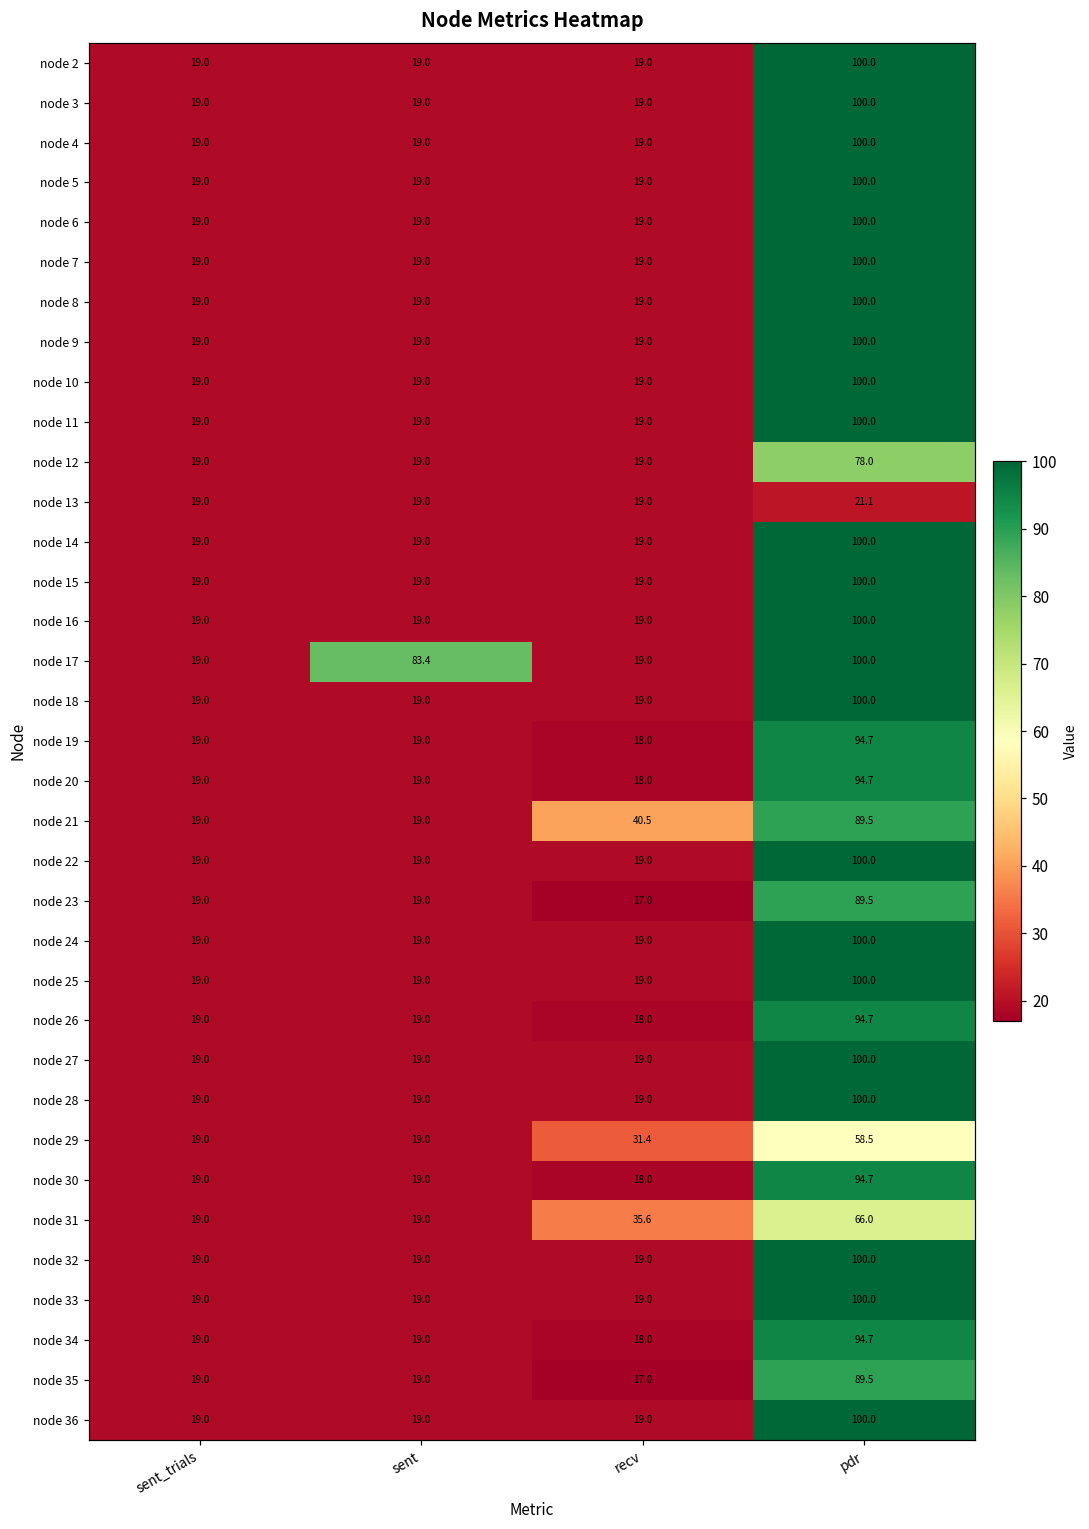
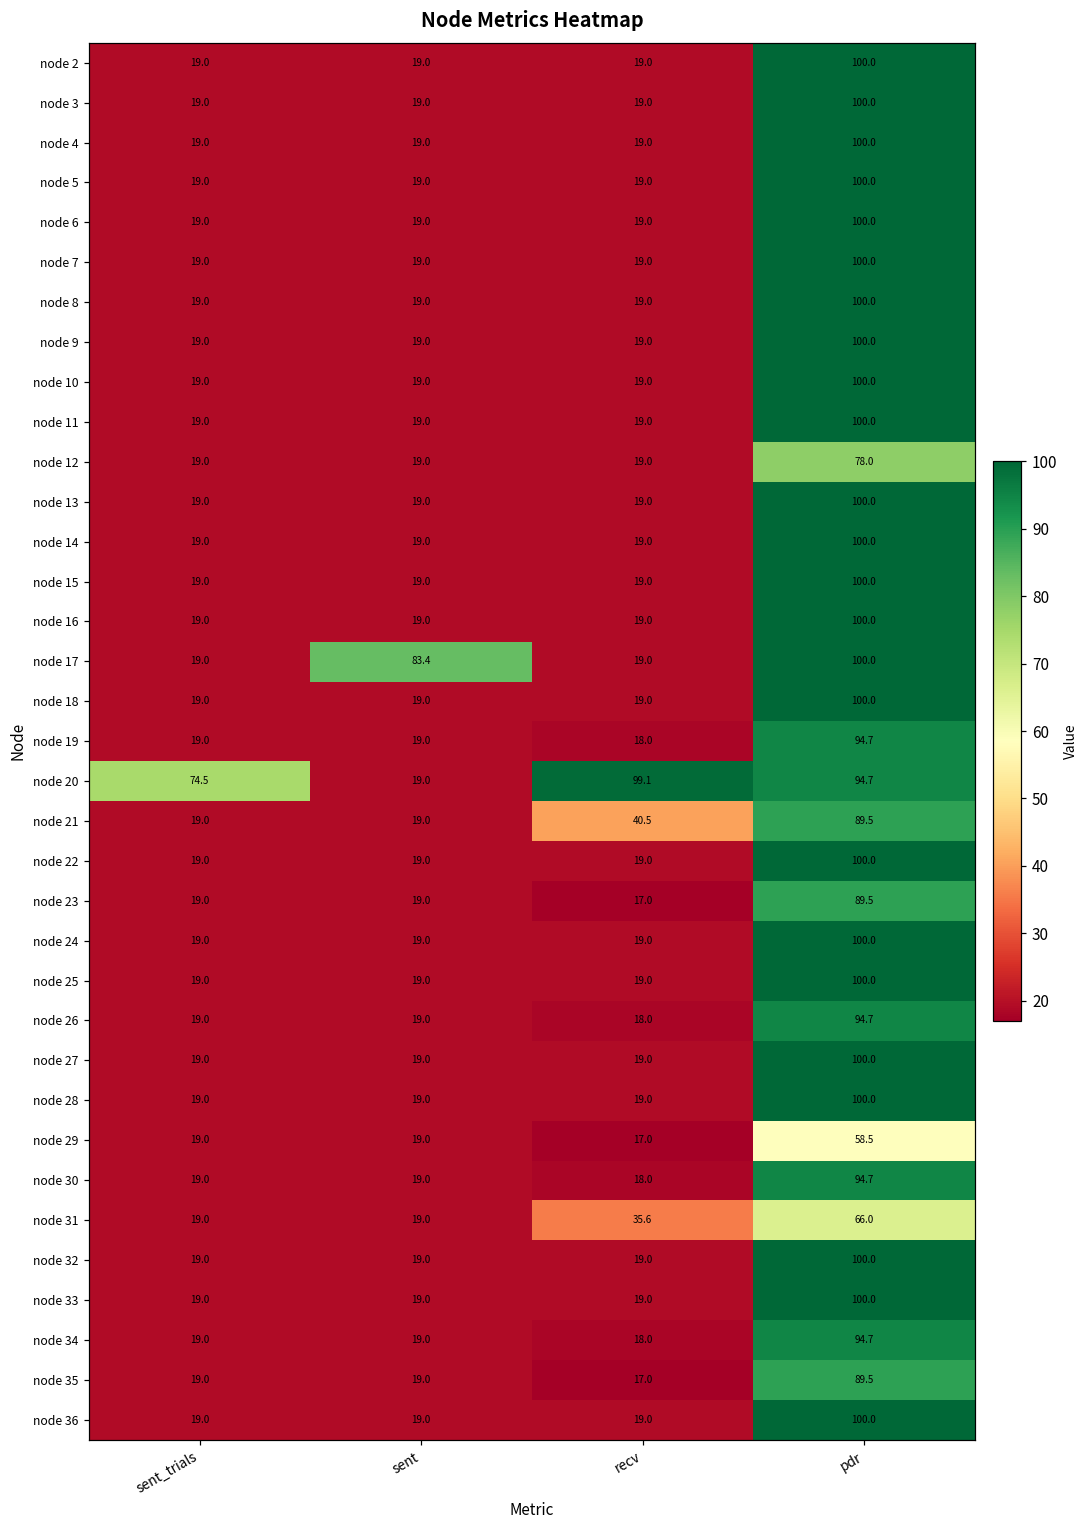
node 13, pdr: 21.1 -> 100.0
node 20, sent_trials: 19.0 -> 74.5
node 20, recv: 18.0 -> 99.1
node 29, recv: 31.4 -> 17.0
